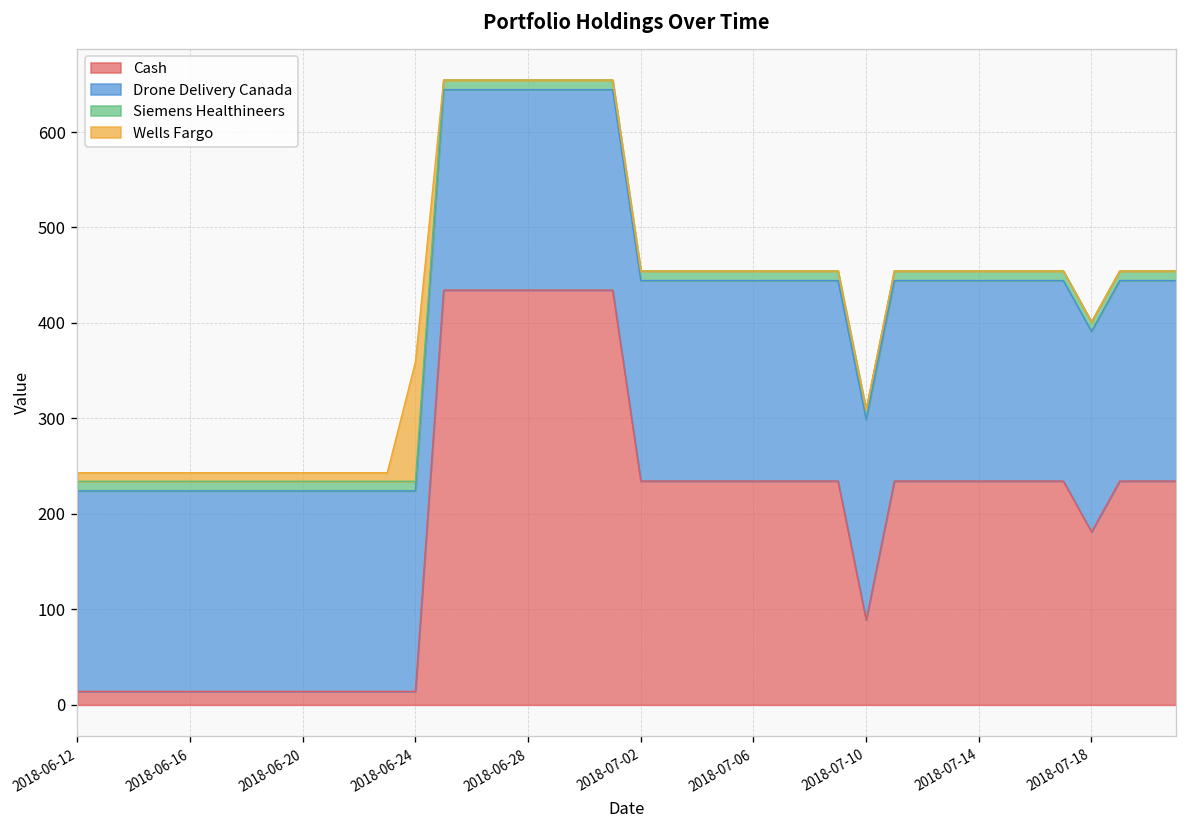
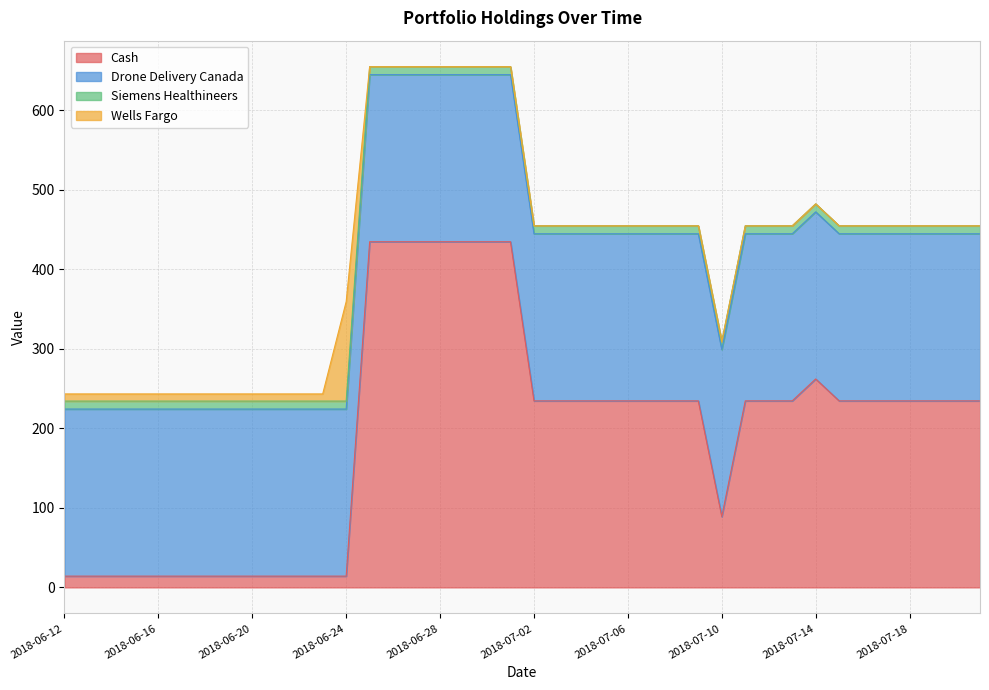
Cash, 2018-07-14: 230 -> 260
Cash, 2018-07-18: 180 -> 230
